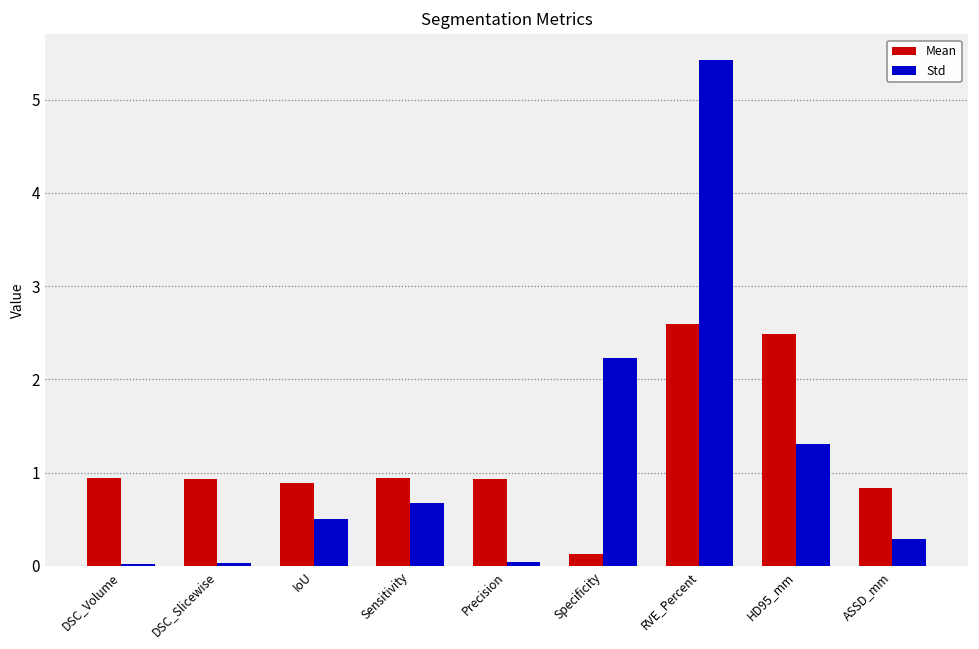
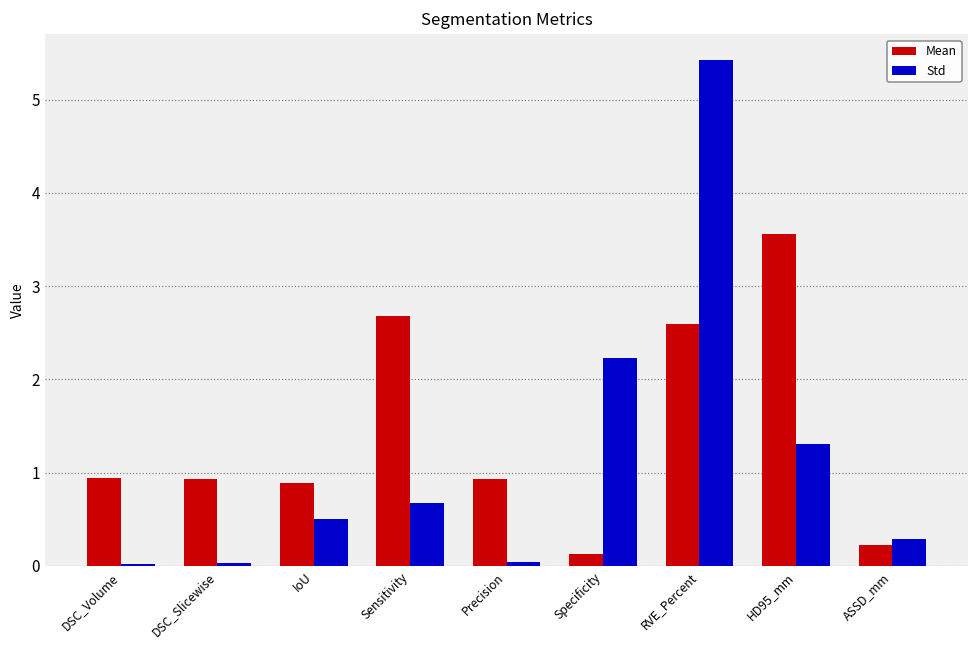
Mean, Sensitivity: 0.9 -> 2.7
Mean, HD95_mm: 2.5 -> 3.6
Mean, ASSD_mm: 0.8 -> 0.2
